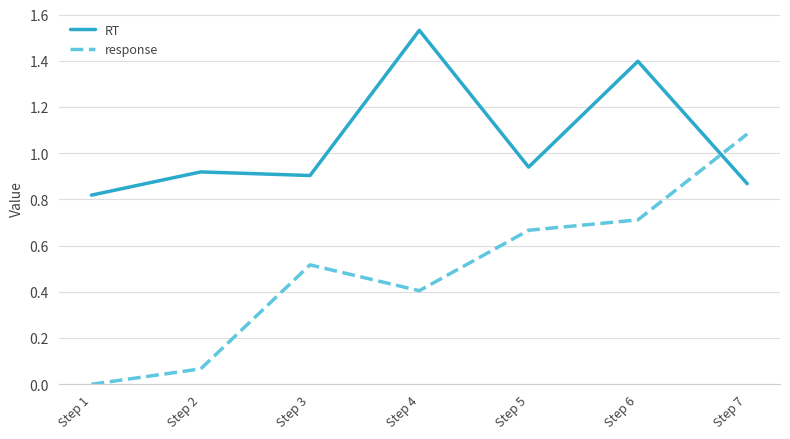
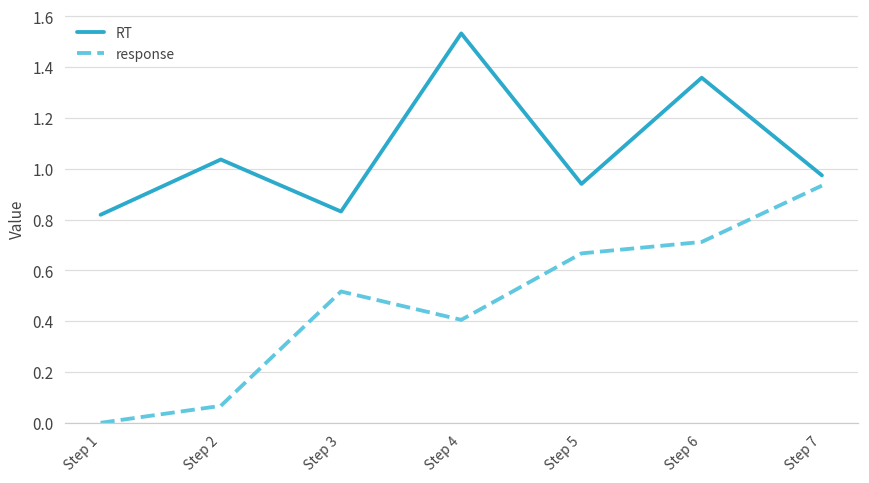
RT, Step 2: 0.92 -> 1.04
RT, Step 3: 0.90 -> 0.83
RT, Step 6: 1.40 -> 1.36
RT, Step 7: 0.87 -> 0.97
response, Step 7: 1.08 -> 0.93
